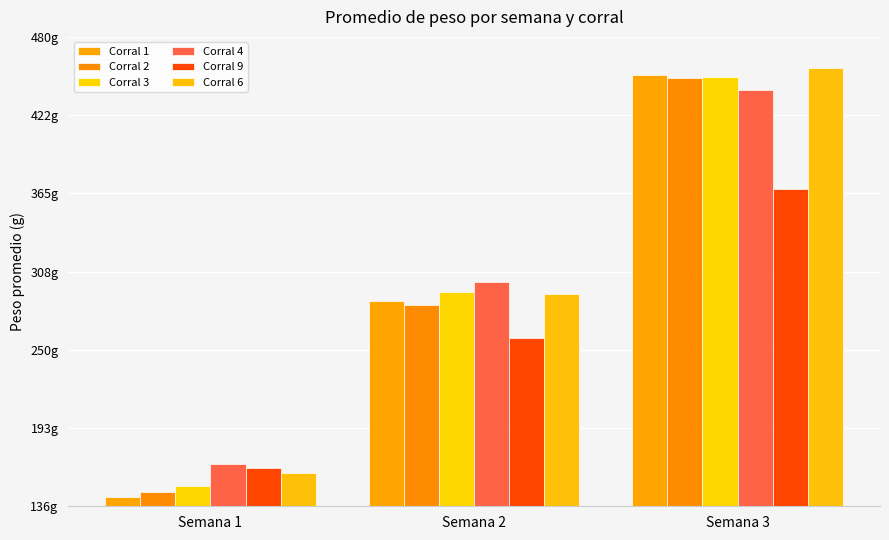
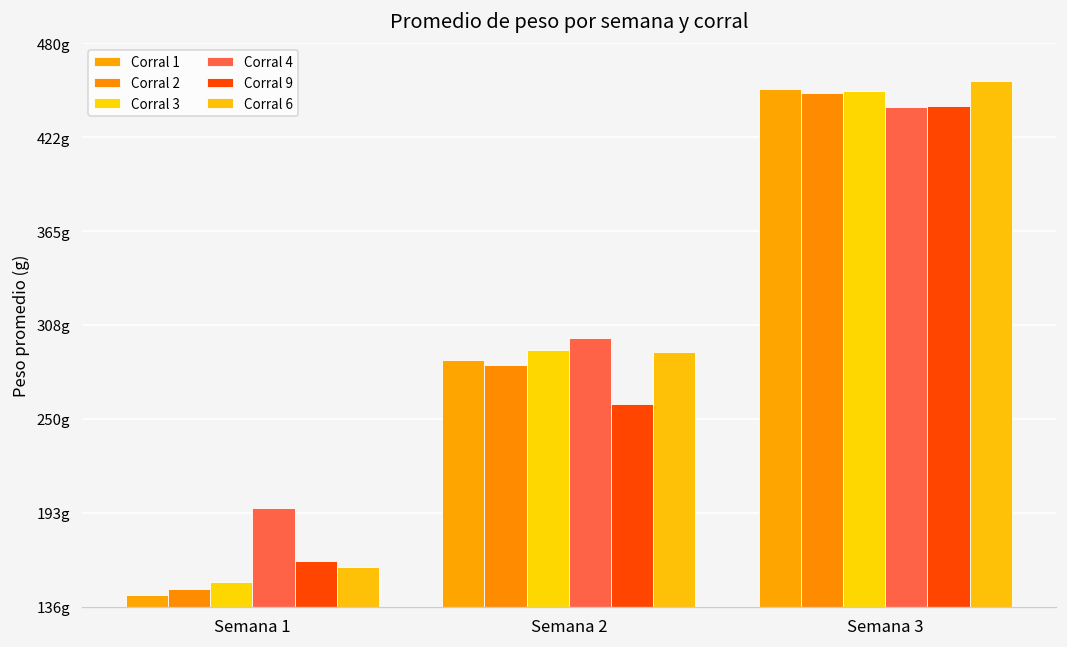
Corral 4, Semana 1: 167g -> 196g
Corral 9, Semana 3: 369g -> 442g
